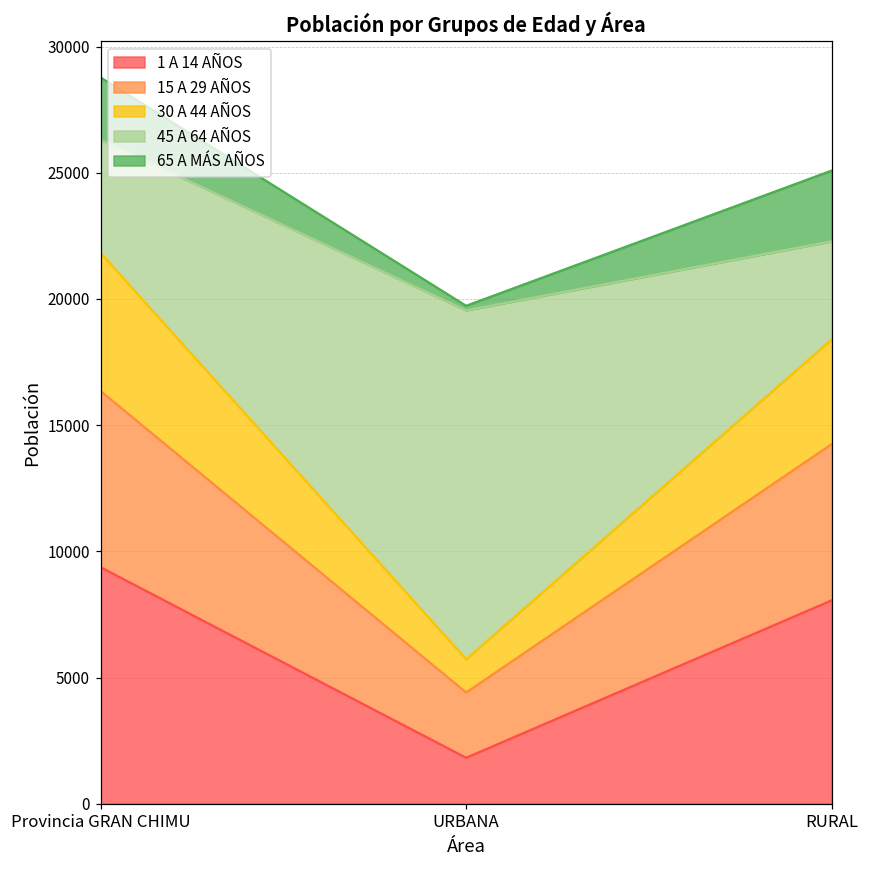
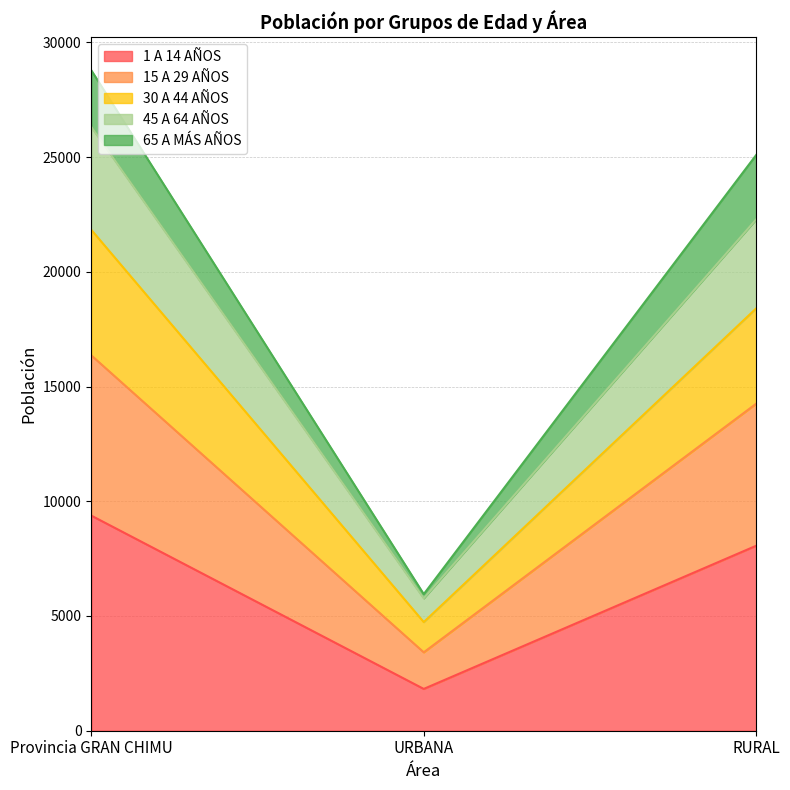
15 A 29 AÑOS, URBANA: 2600 -> 1600
45 A 64 AÑOS, URBANA: 13800 -> 1000
